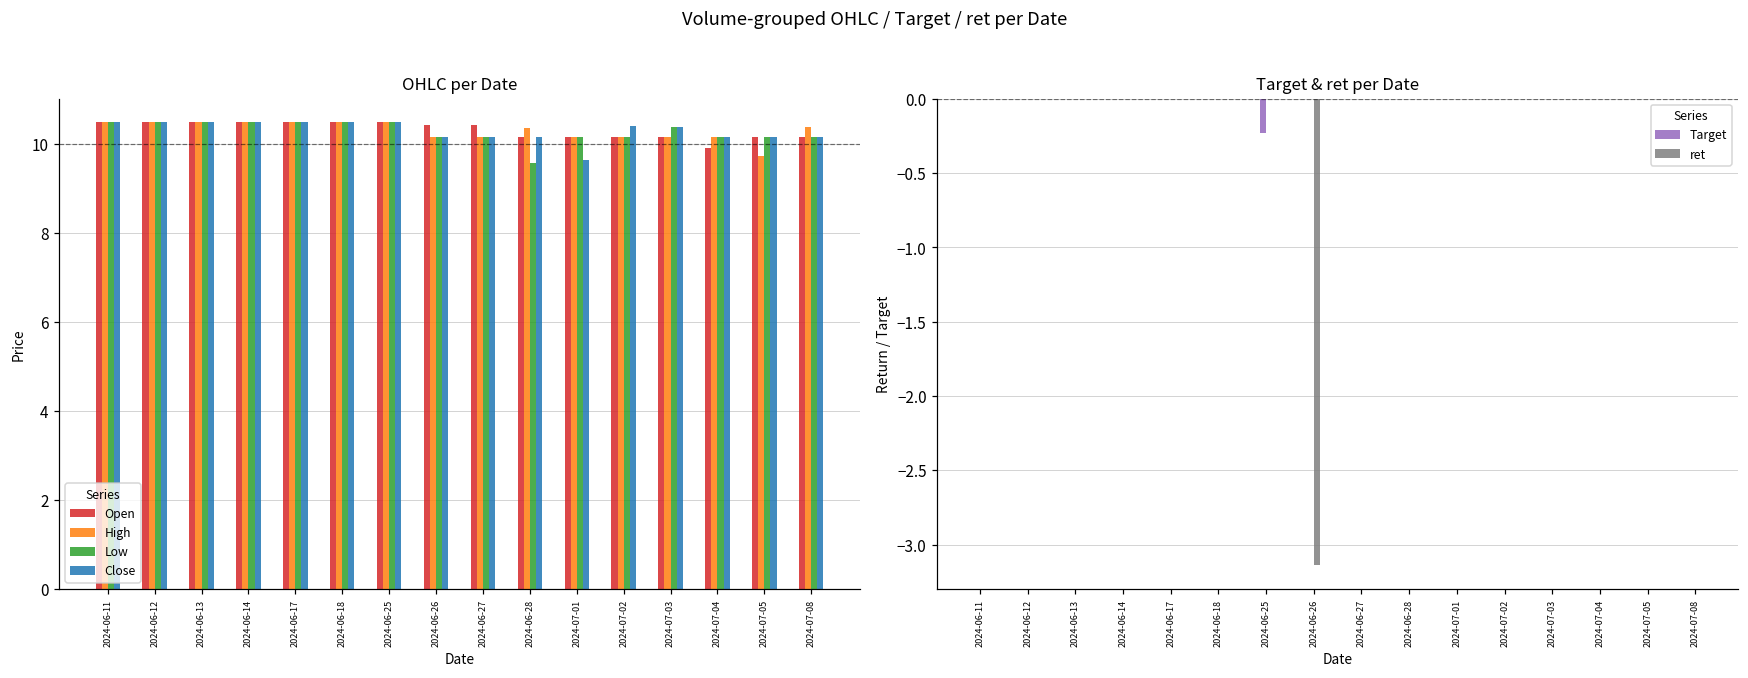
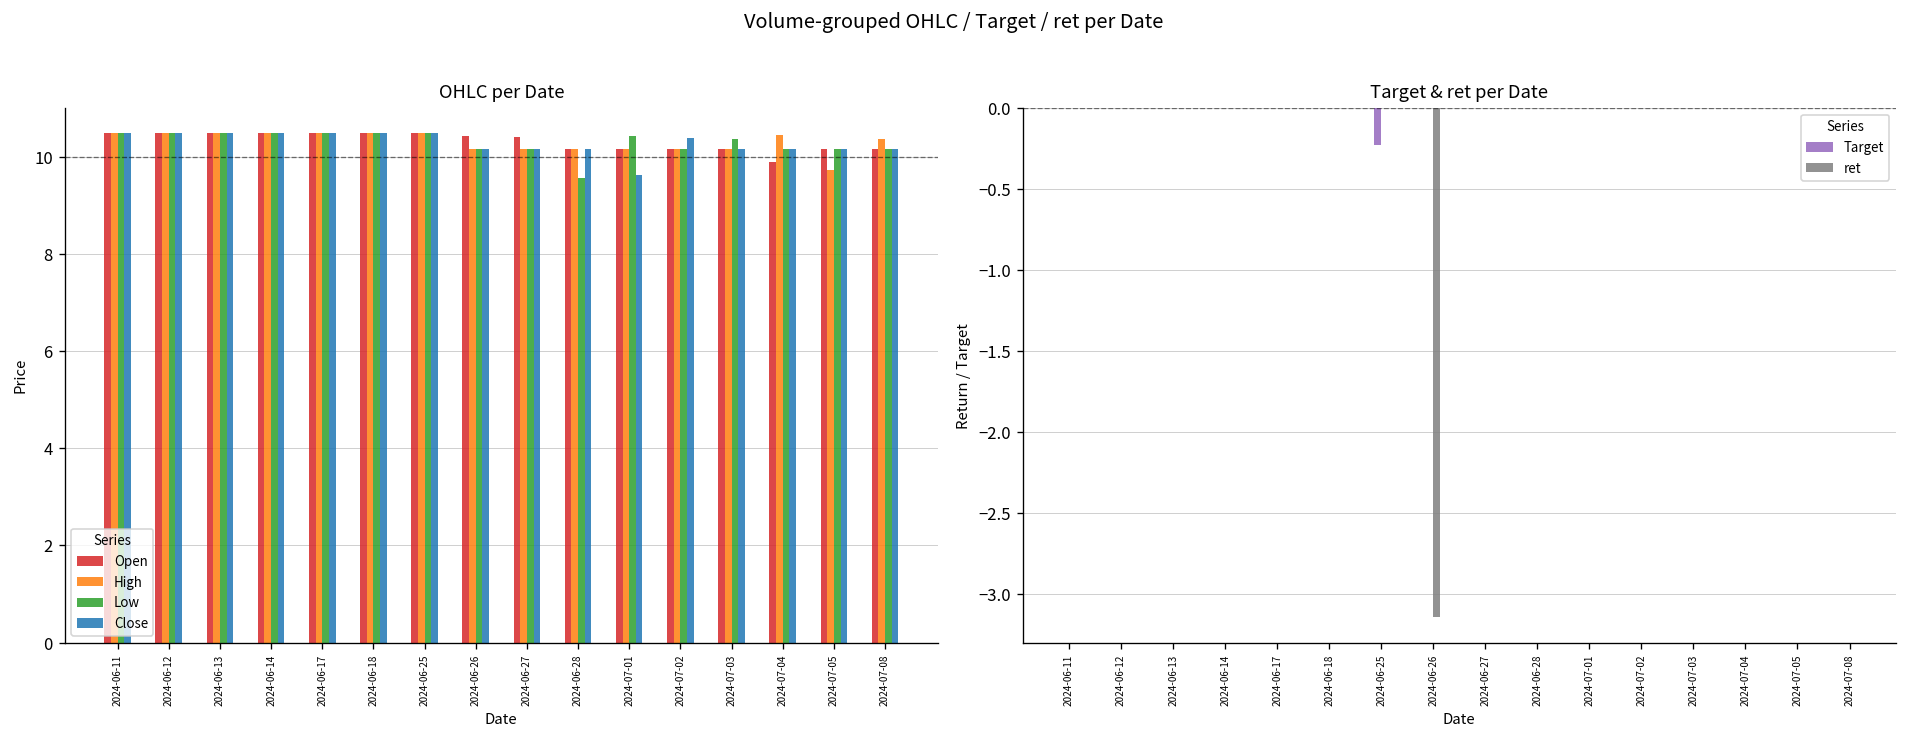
OHLC per Date, High, 2024-06-28: 10.4 -> 10.2
OHLC per Date, Low, 2024-07-01: 10.2 -> 10.4
OHLC per Date, Close, 2024-07-03: 10.4 -> 10.2
OHLC per Date, High, 2024-07-04: 10.2 -> 10.4
